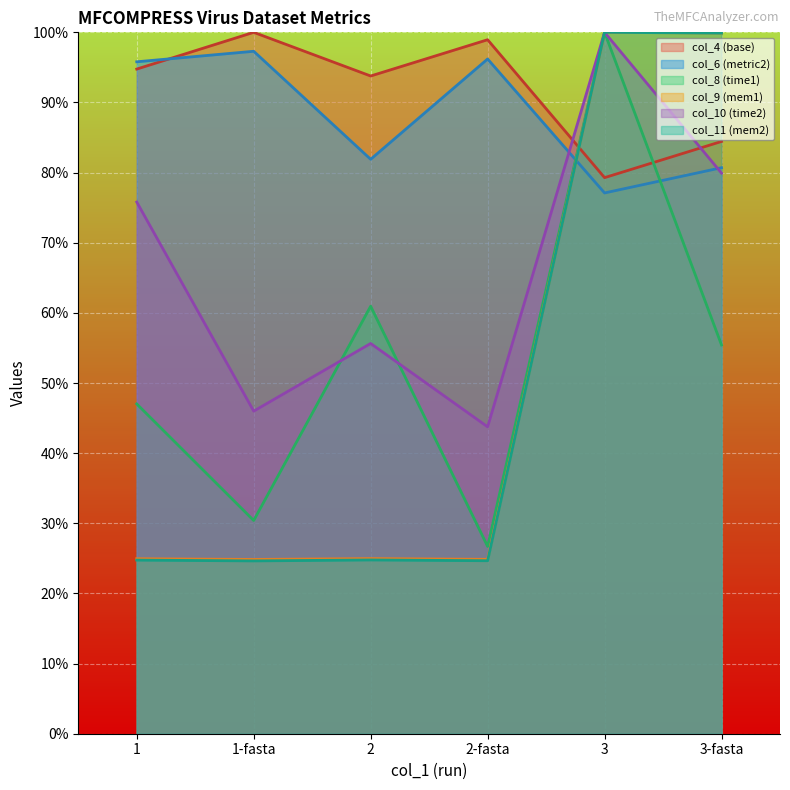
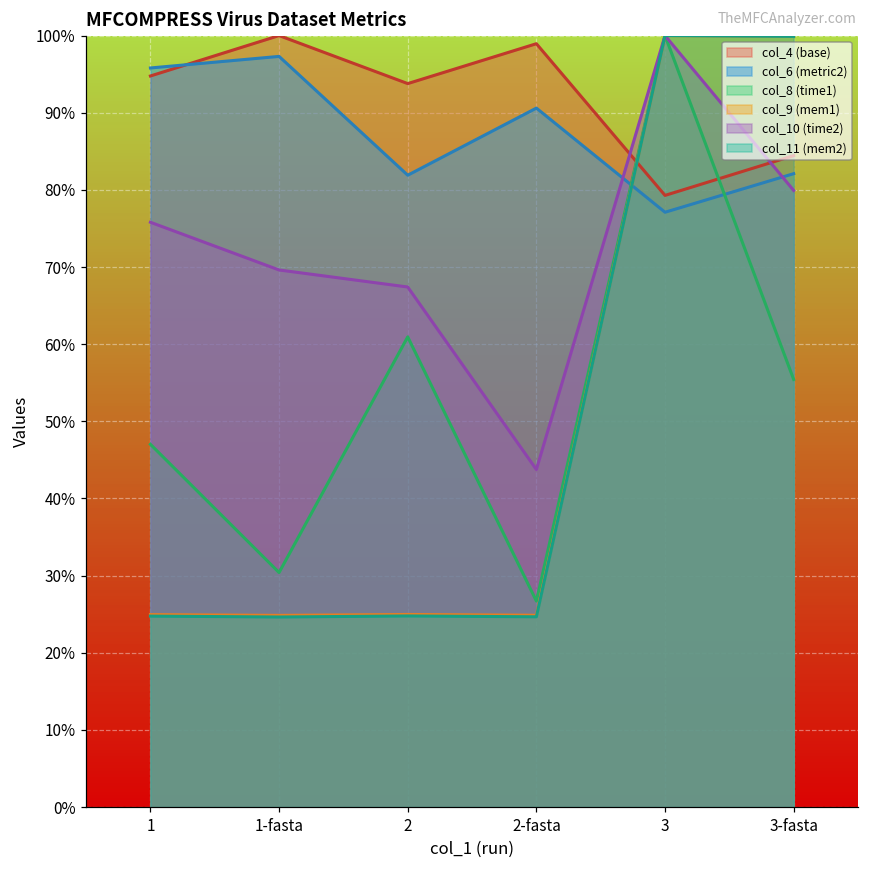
col_10 (time2), 1-fasta: 46% -> 70%
col_10 (time2), 2: 56% -> 67%
col_6 (metric2), 2-fasta: 96% -> 91%
col_6 (metric2), 3-fasta: 81% -> 82%
